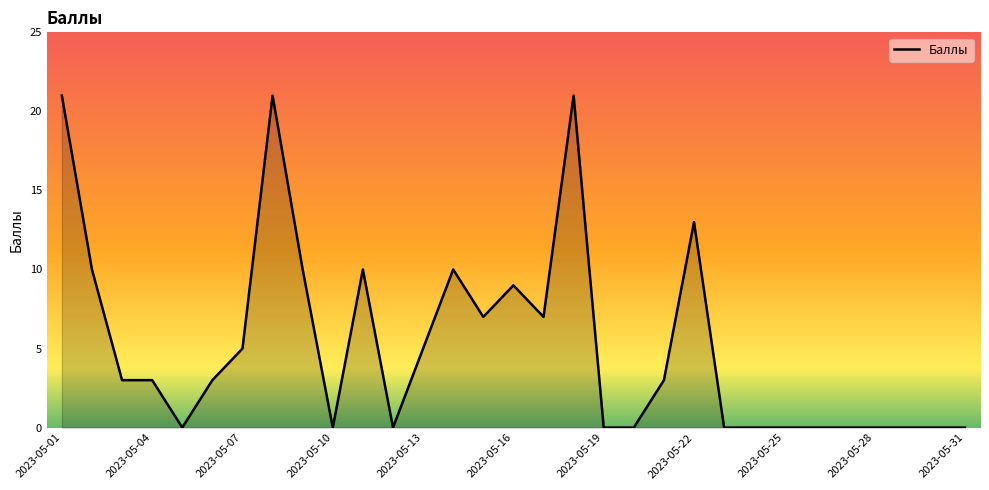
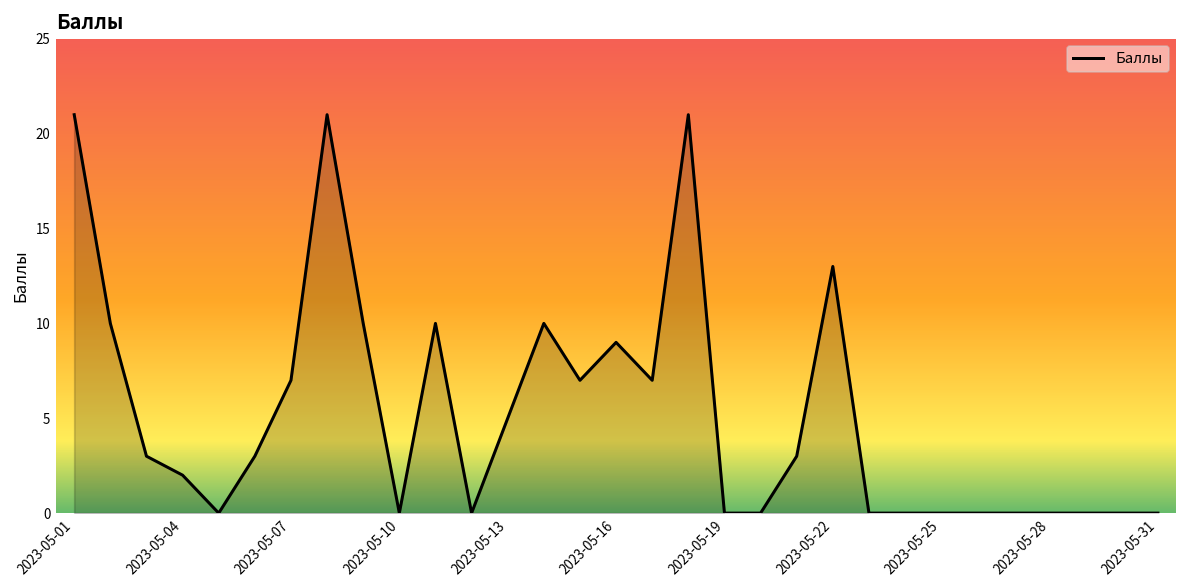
2023-05-04: 3 -> 2
2023-05-07: 5 -> 7
